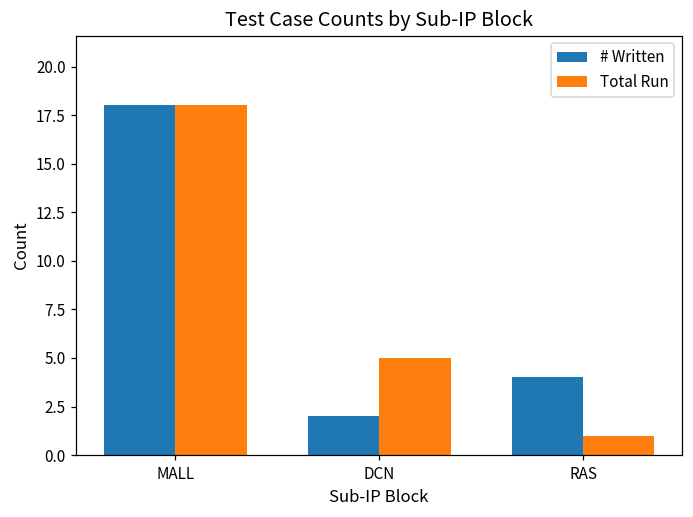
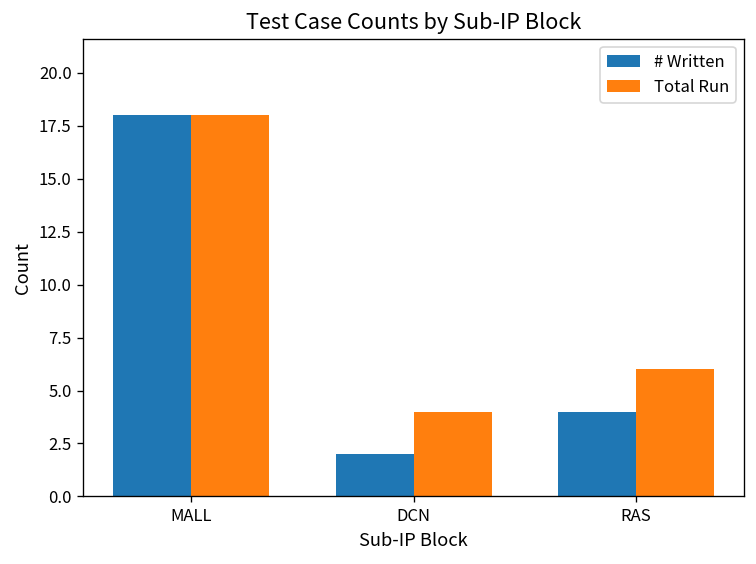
Total Run, DCN: 5 -> 4
Total Run, RAS: 1 -> 6
